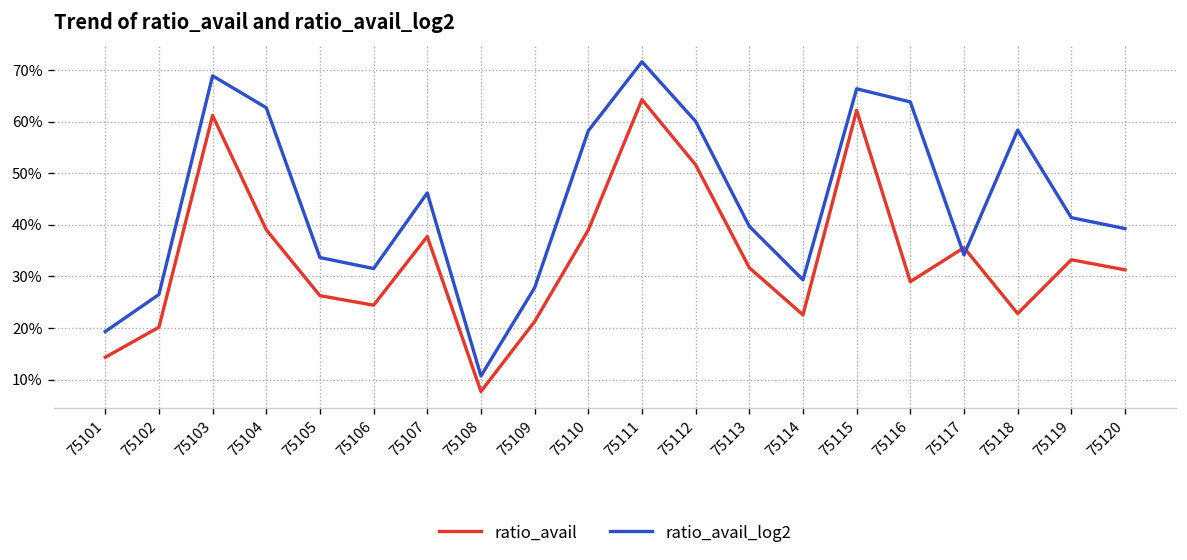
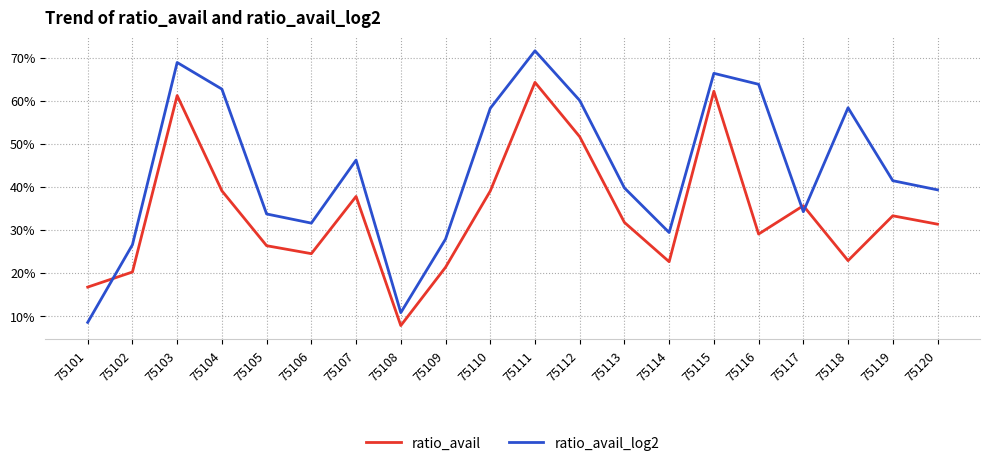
ratio_avail, 75101: 14% -> 17%
ratio_avail_log2, 75101: 19% -> 8%
